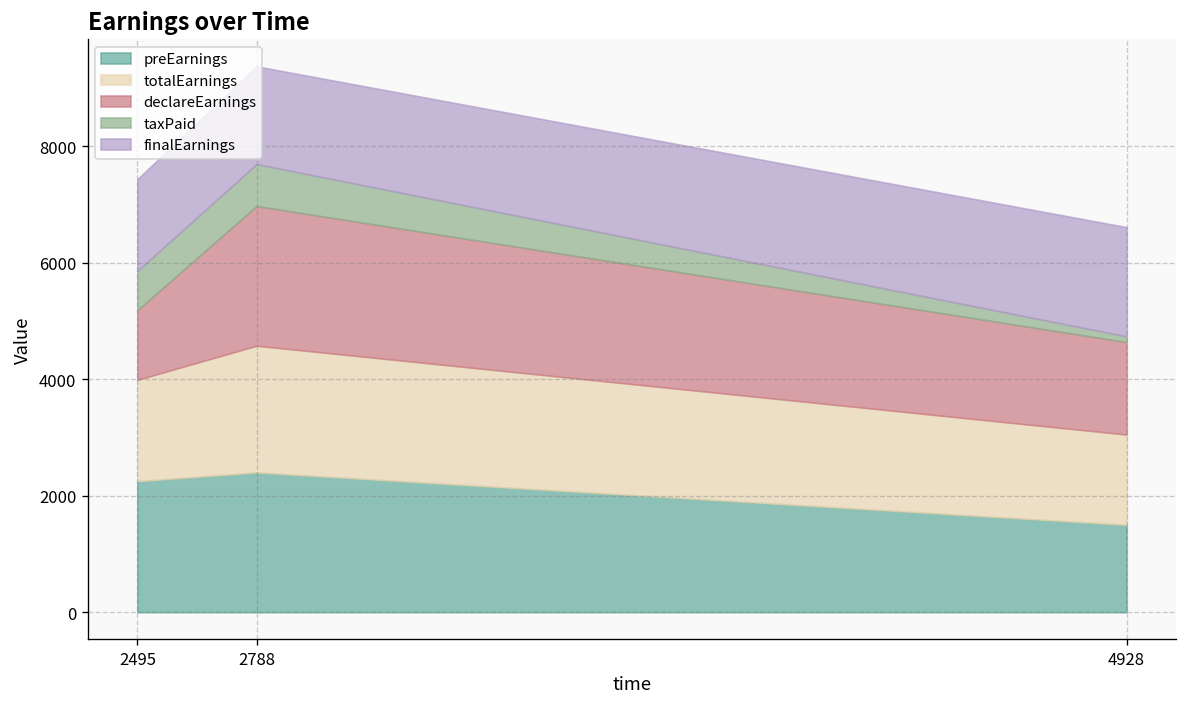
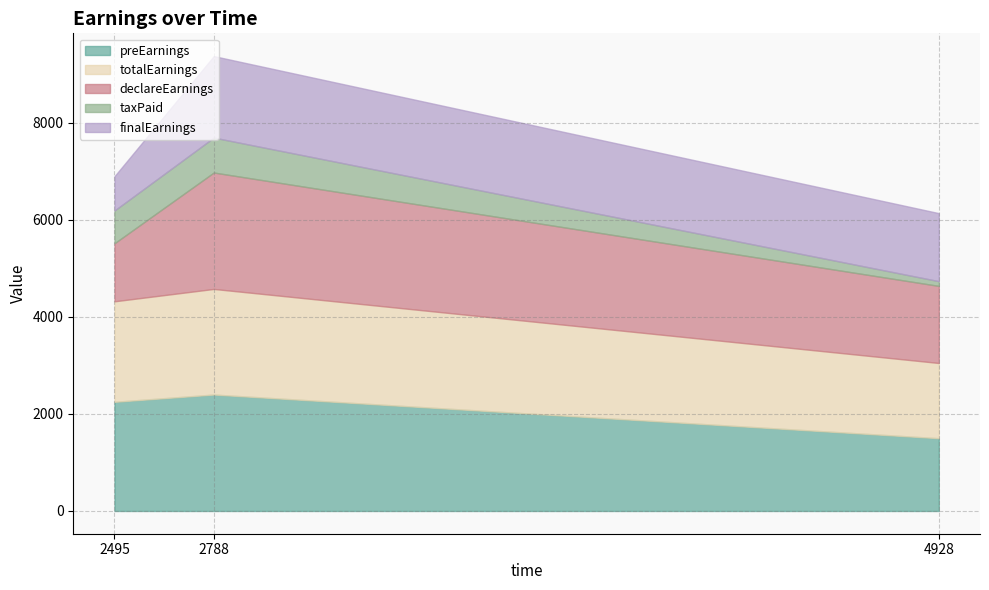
totalEarnings, 2495: 1700 -> 2100
finalEarnings, 2495: 1600 -> 700
finalEarnings, 4928: 1900 -> 1400
